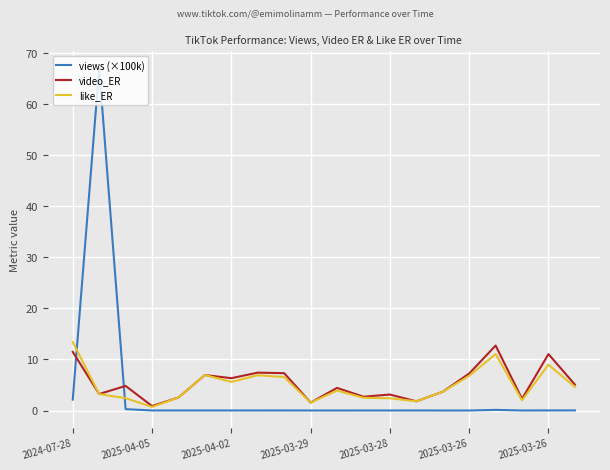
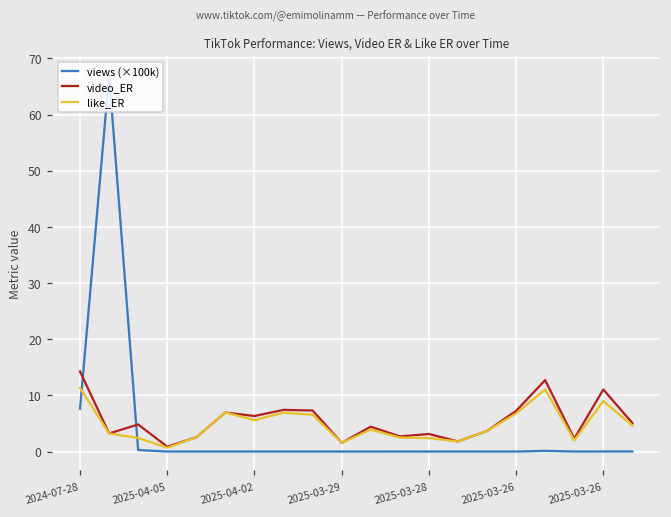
views (×100k), 2024-07-28: 2 -> 8
video_ER, 2024-07-28: 11 -> 14
like_ER, 2024-07-28: 13 -> 11
